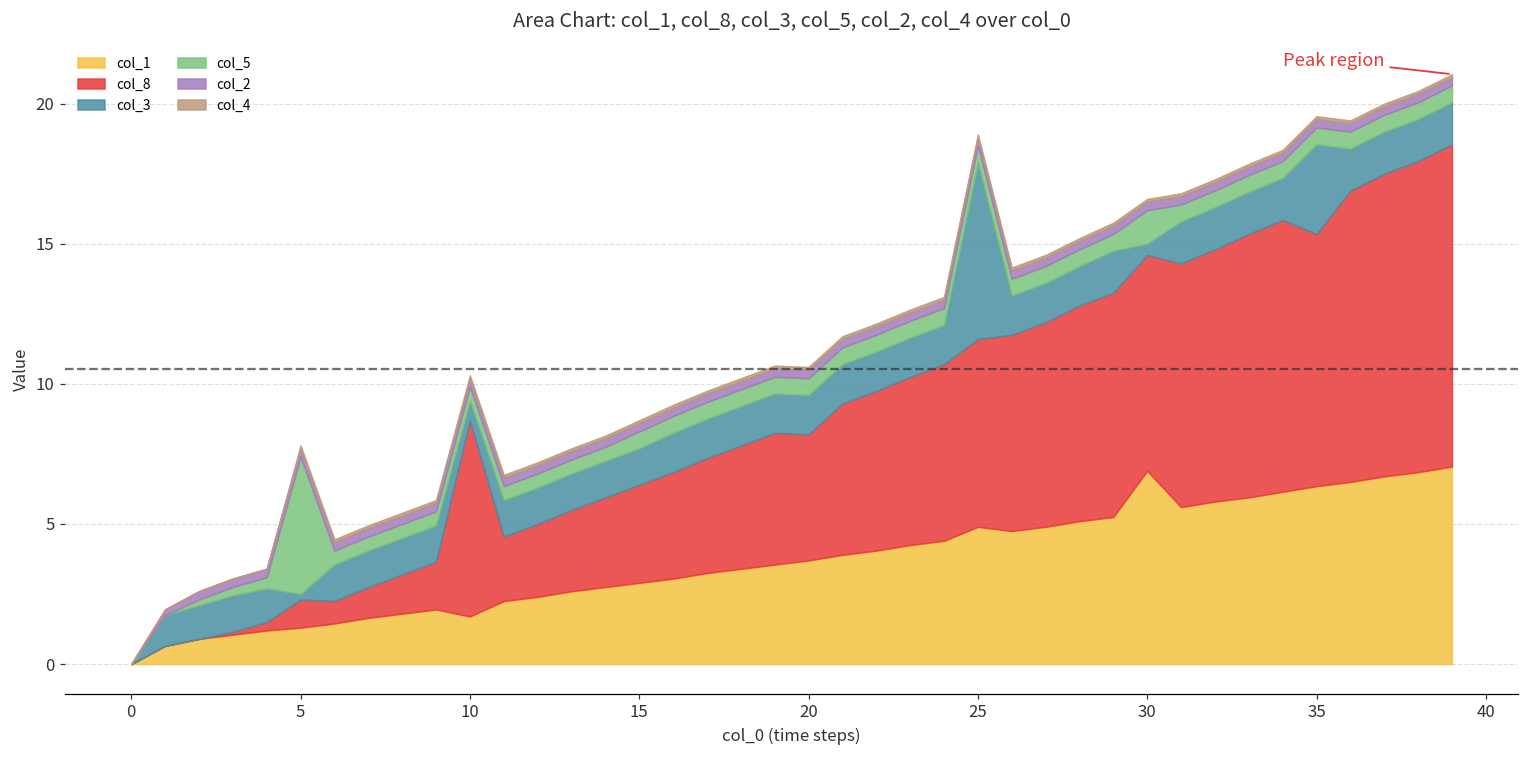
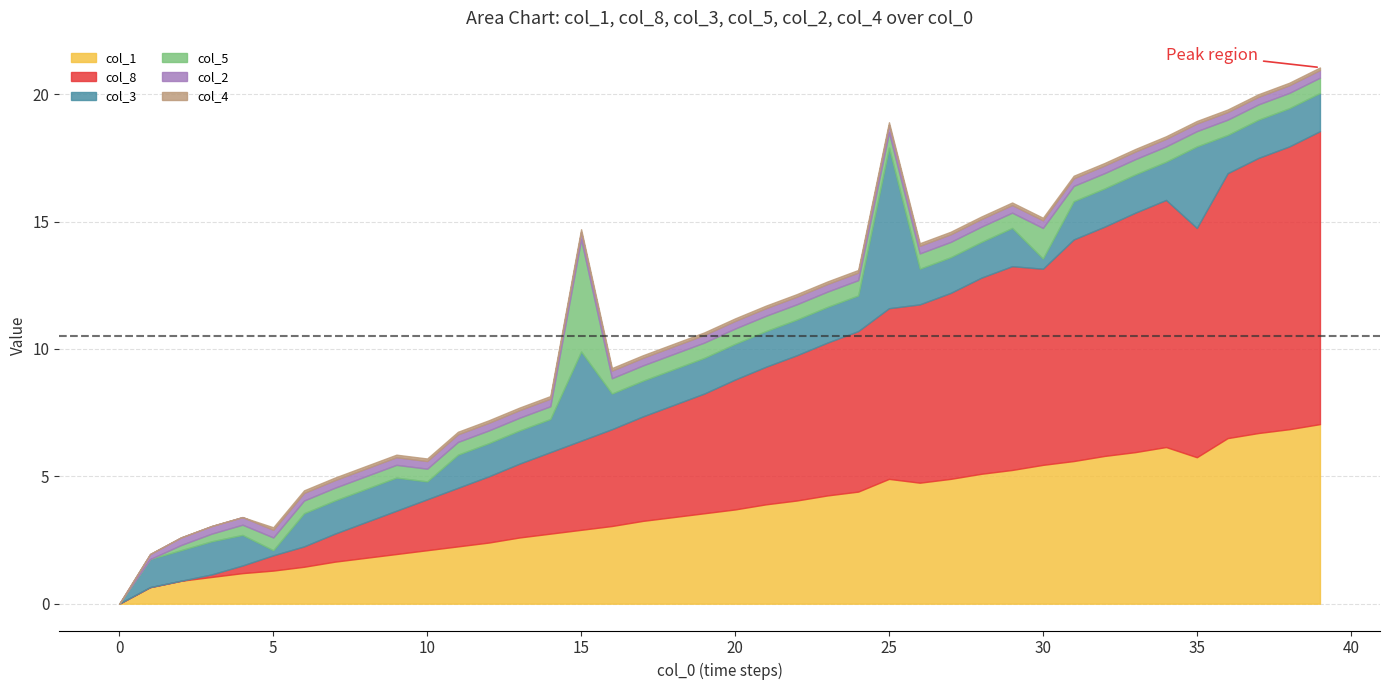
col_8, 5: 1.0 -> 0.6
col_5, 5: 4.9 -> 0.5
col_1, 10: 1.7 -> 2.1
col_8, 10: 7.0 -> 2.0
col_3, 15: 1.3 -> 3.5
col_5, 15: 0.6 -> 4.4
col_8, 20: 4.5 -> 5.1
col_1, 30: 6.9 -> 5.5
col_1, 35: 6.4 -> 5.8
